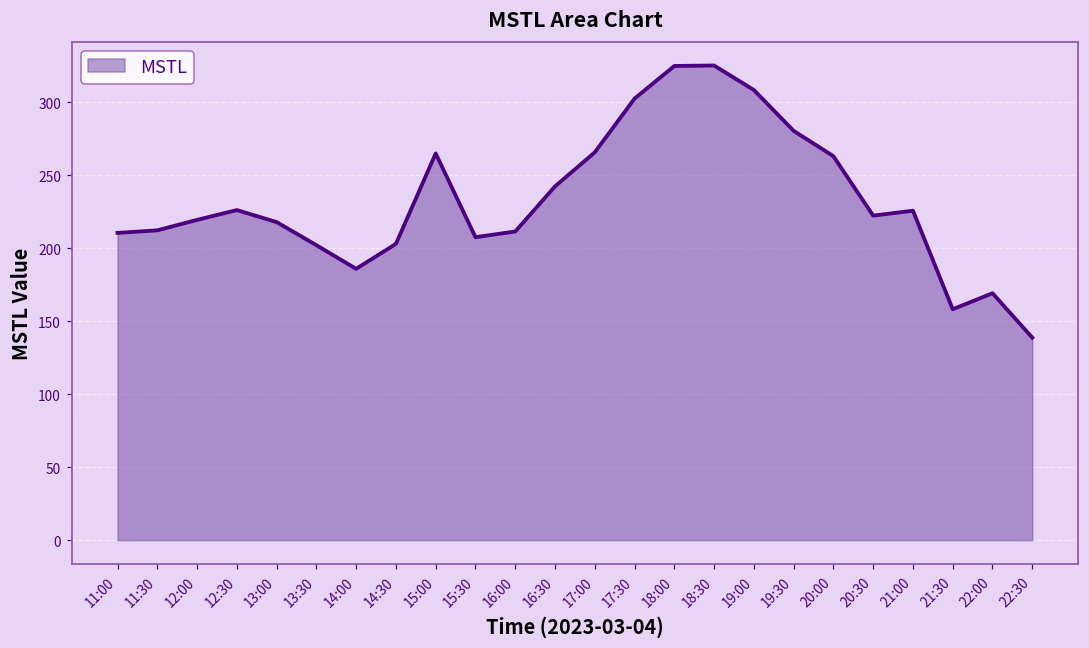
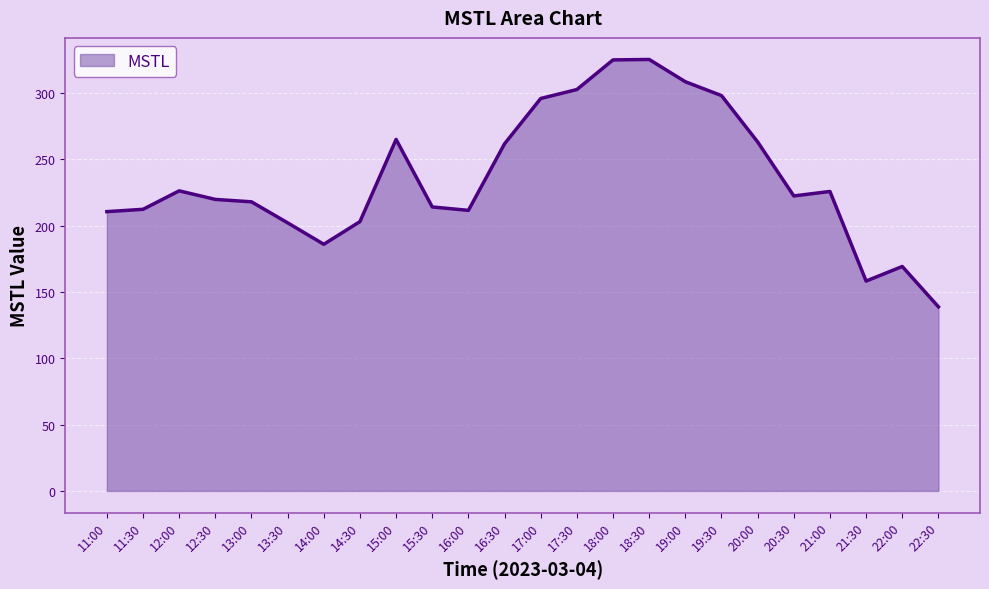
12:00: 219 -> 226
12:30: 226 -> 220
15:30: 208 -> 214
16:30: 242 -> 262
17:00: 266 -> 296
19:30: 280 -> 298
